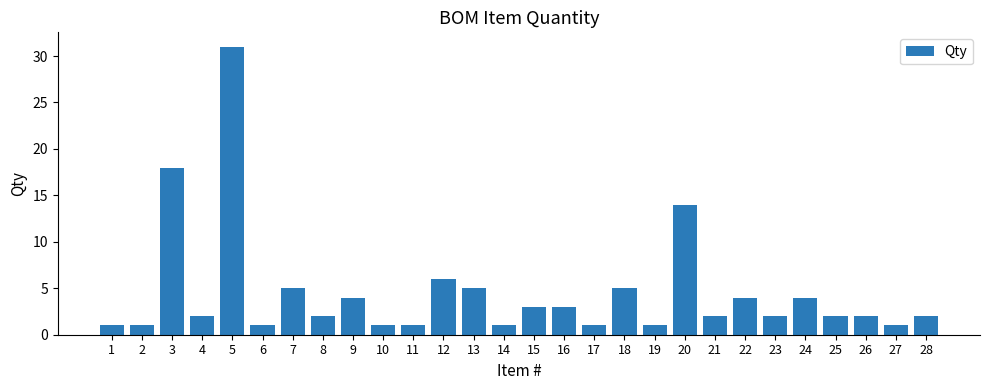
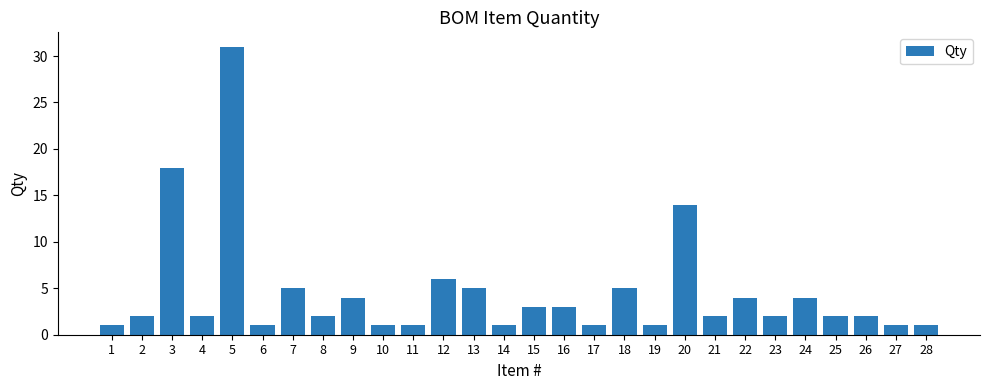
2: 1 -> 2
28: 2 -> 1
